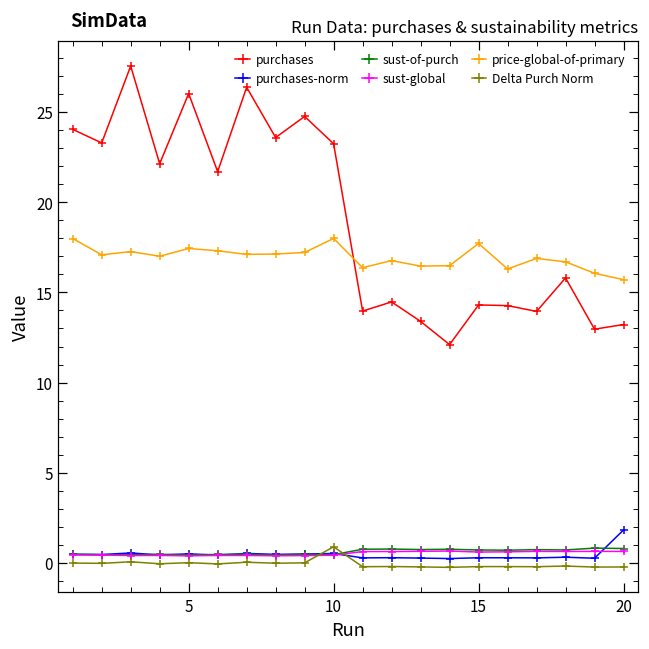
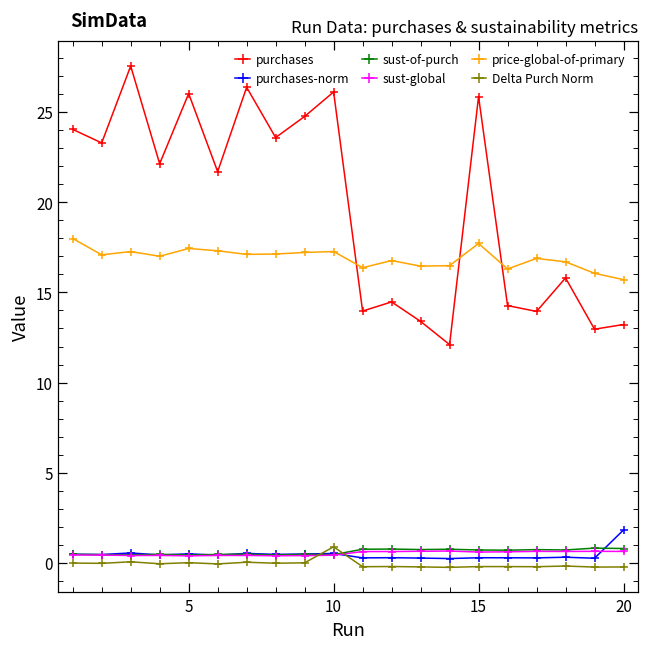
purchases, 10: 23.2 -> 26.1
price-global-of-primary, 10: 18.0 -> 17.3
purchases, 15: 14.3 -> 25.9
